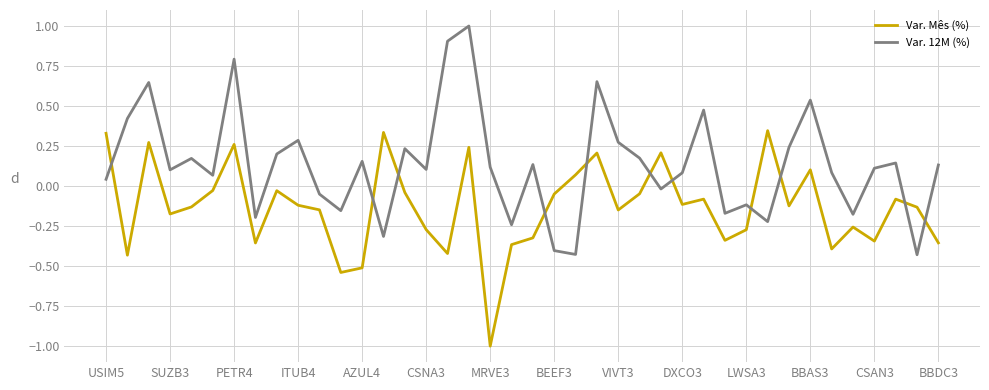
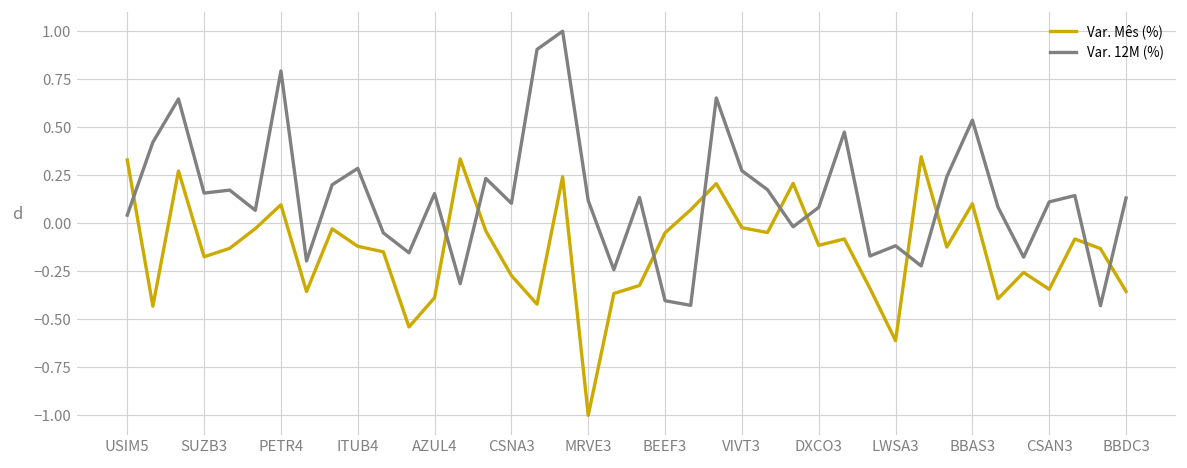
Var. 12M (%), SUZB3: 0.10 -> 0.16
Var. Mês (%), PETR4: 0.26 -> 0.10
Var. Mês (%), AZUL4: -0.51 -> -0.39
Var. Mês (%), VIVT3: -0.15 -> -0.02
Var. Mês (%), LWSA3: -0.27 -> -0.61
